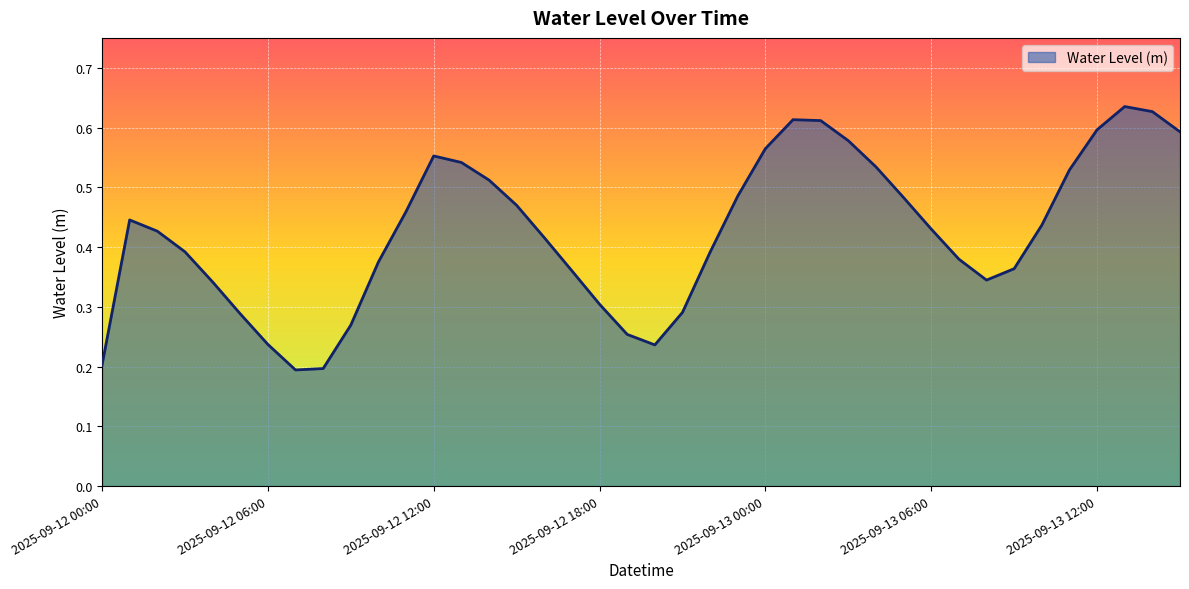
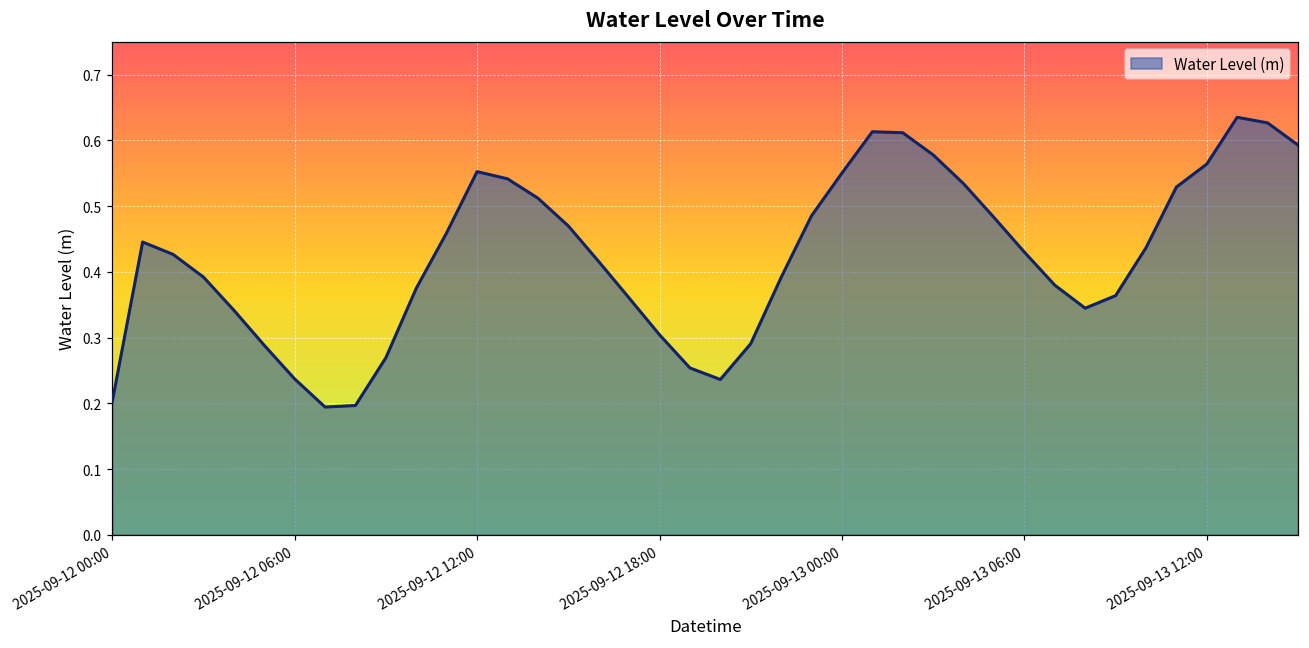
2025-09-13 00:00: 0.56 -> 0.55
2025-09-13 12:00: 0.60 -> 0.56
